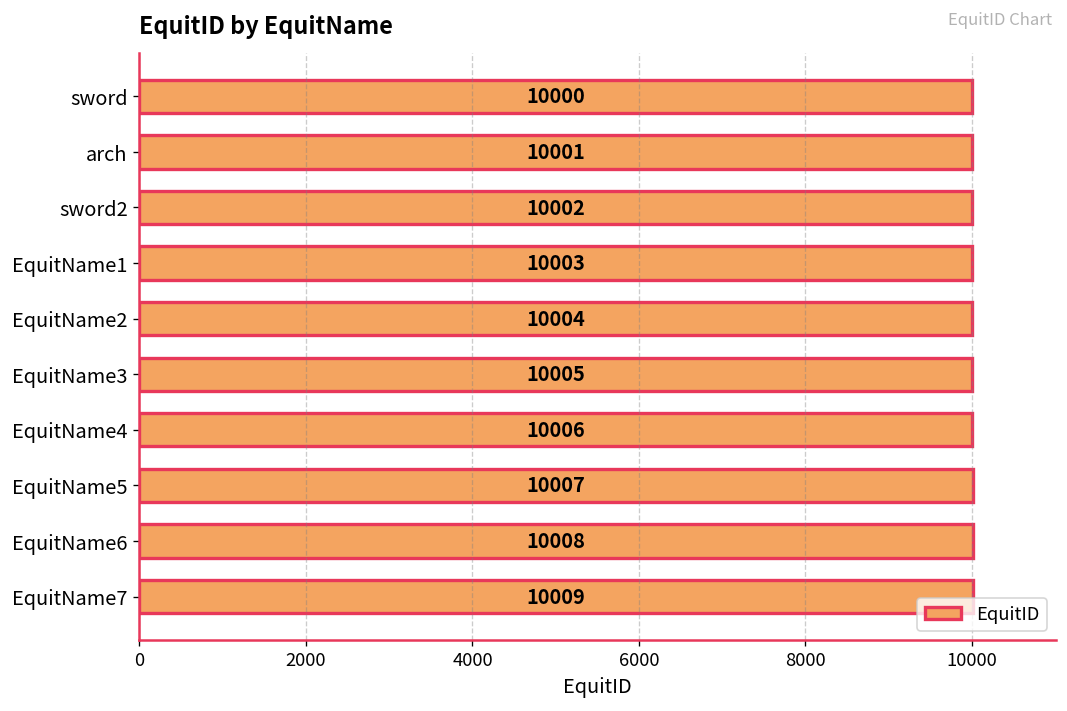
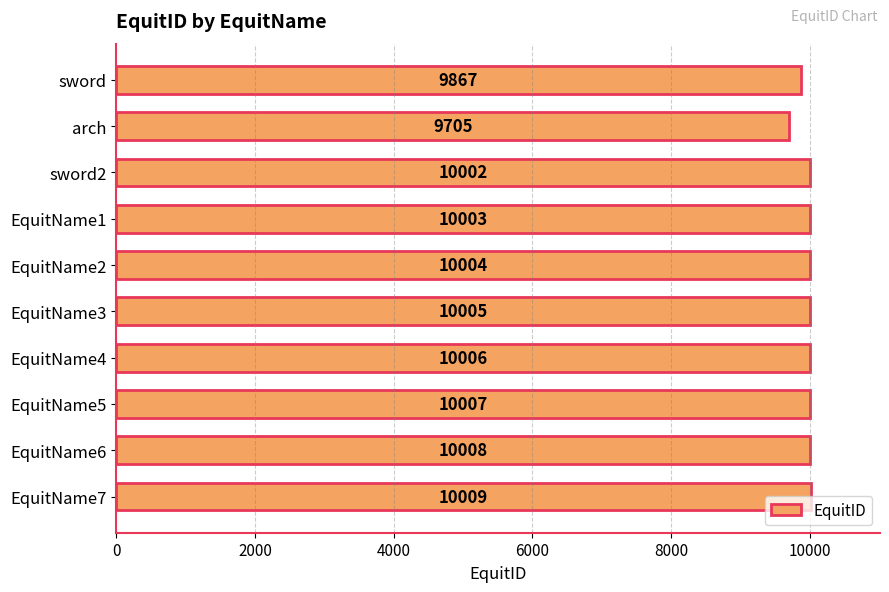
sword: 10000 -> 9867
arch: 10001 -> 9705
